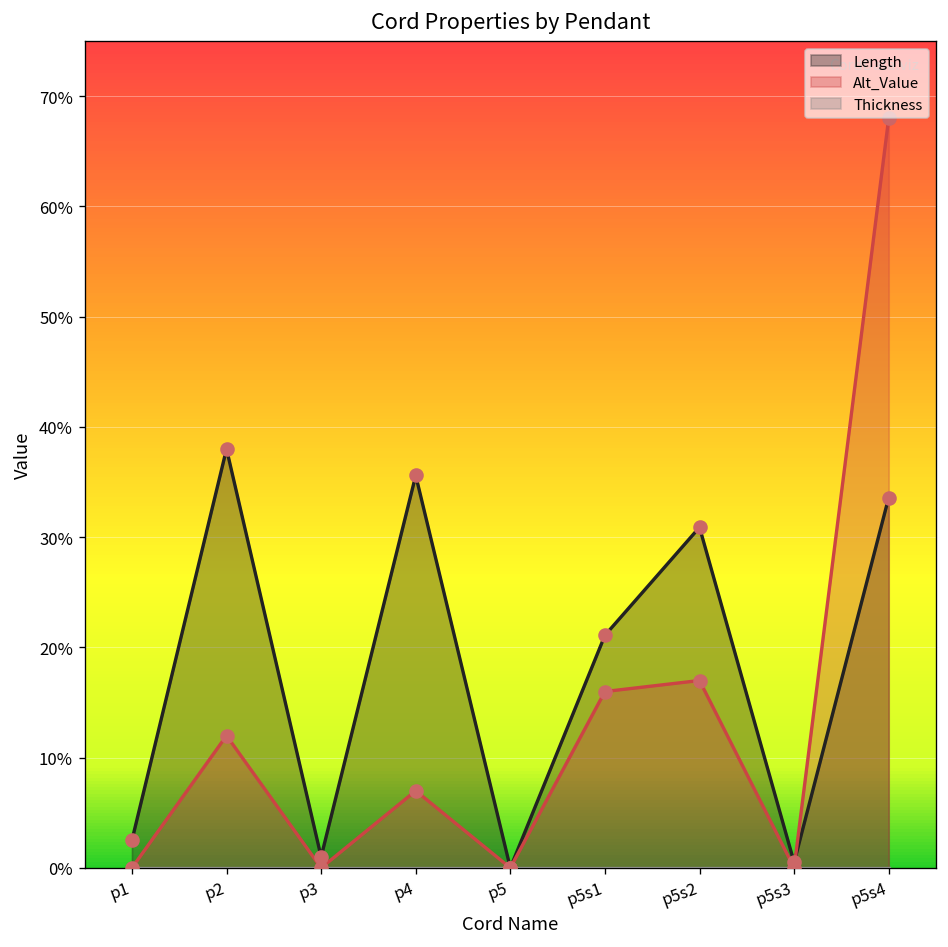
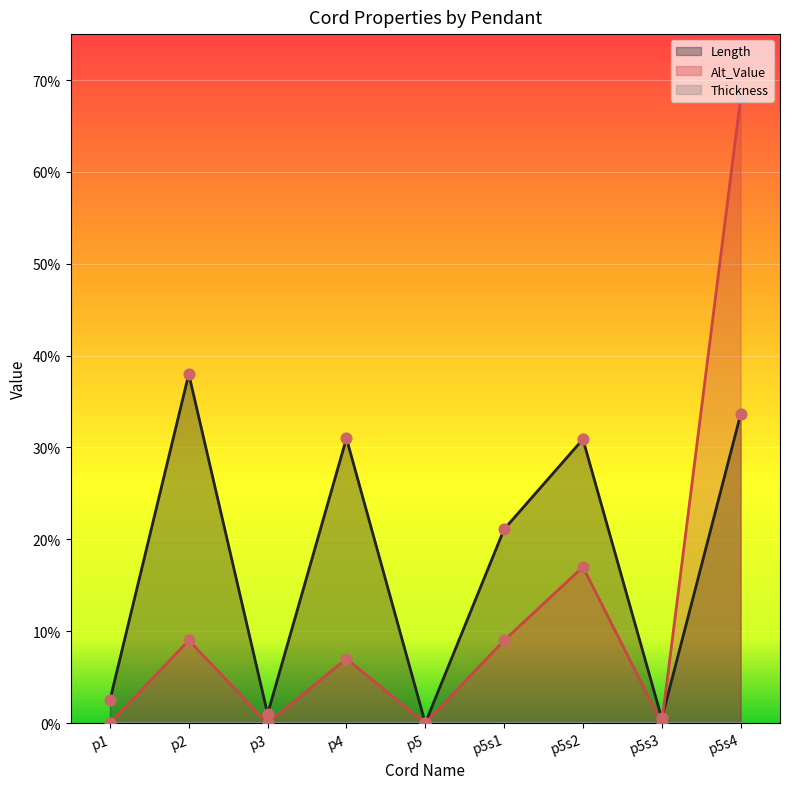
Alt_Value, p2: 12% -> 9%
Length, p4: 36% -> 31%
Alt_Value, p5s1: 16% -> 9%
